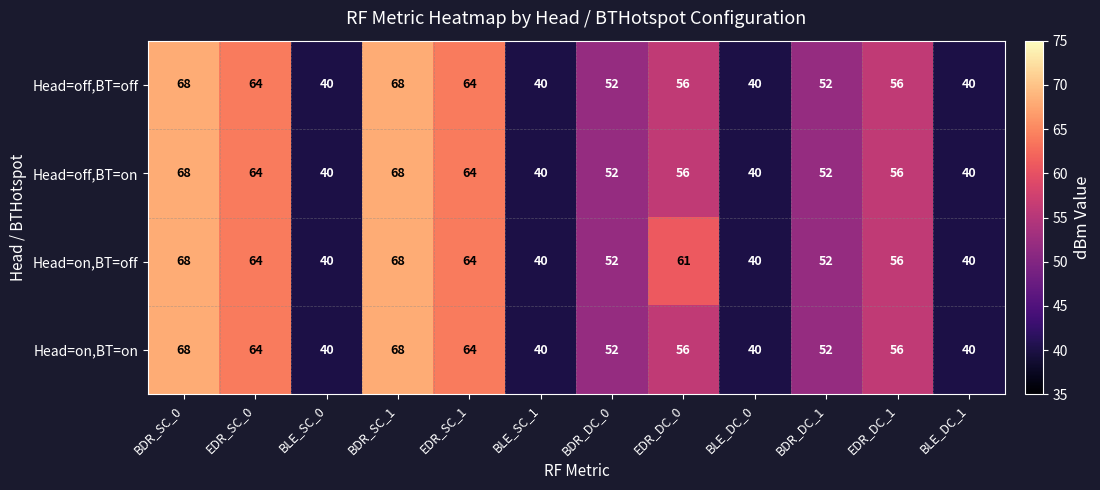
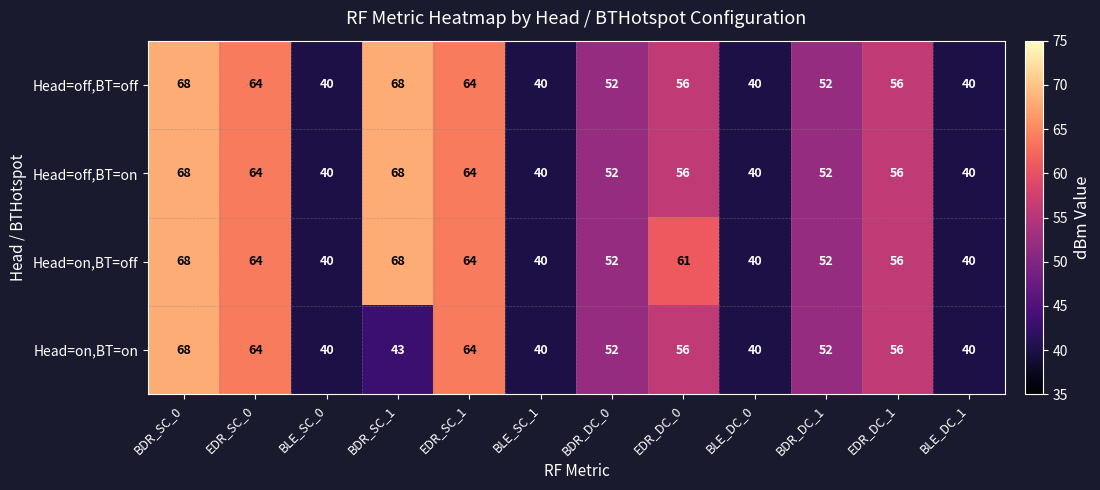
Head=on,BT=on, BDR_SC_1: 68 -> 43
